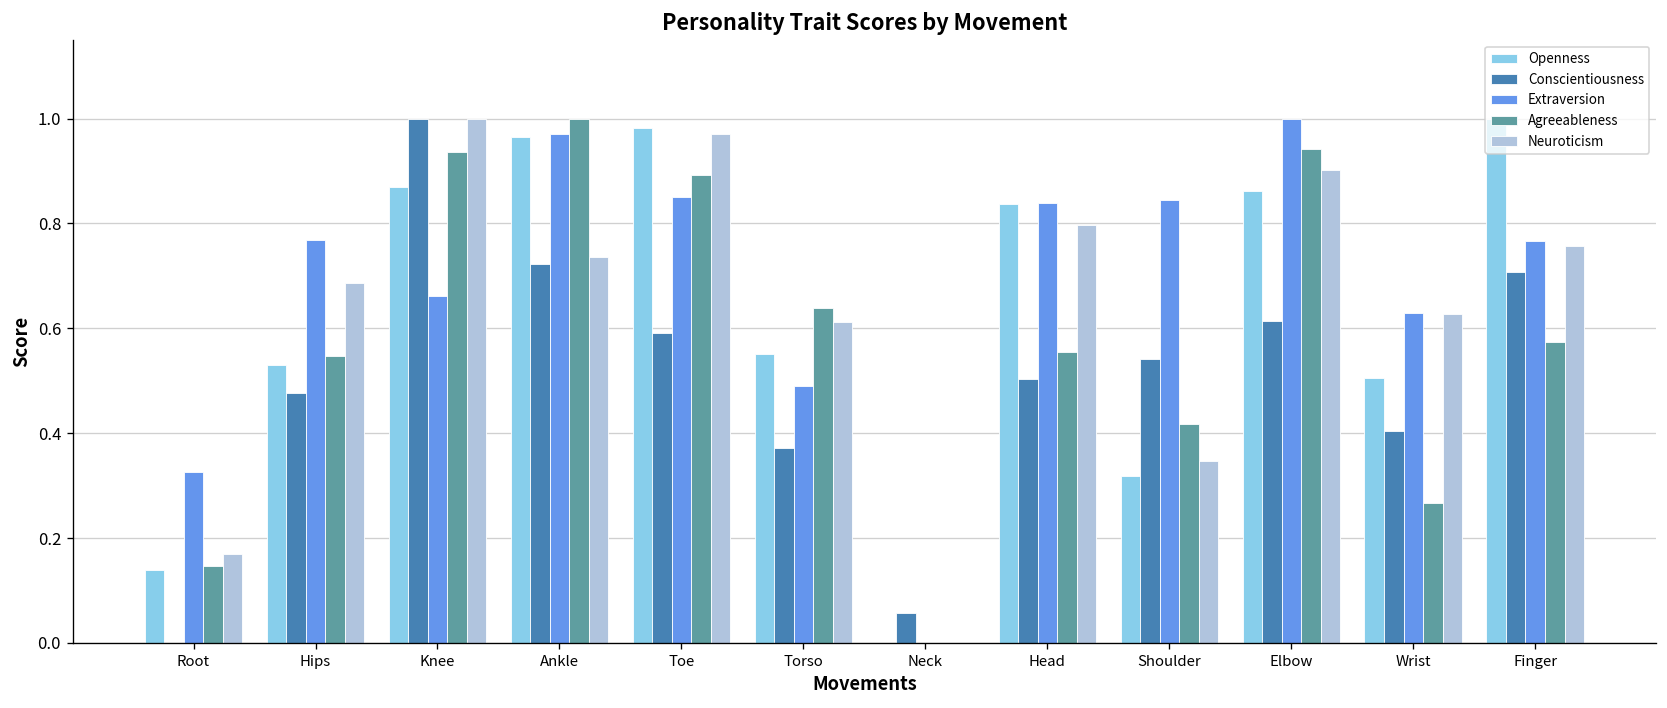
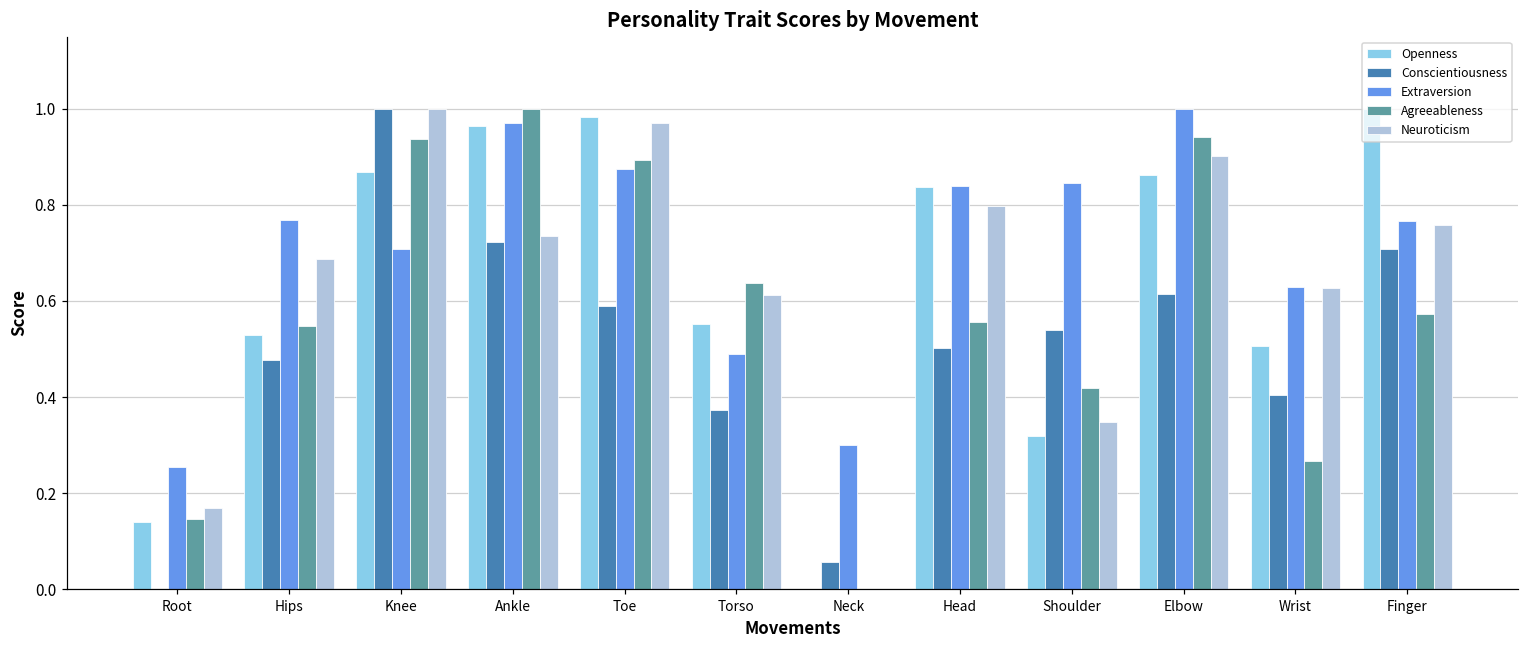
Extraversion, Root: 0.33 -> 0.26
Extraversion, Knee: 0.66 -> 0.71
Extraversion, Toe: 0.85 -> 0.88
Extraversion, Neck: 0.0 -> 0.3
